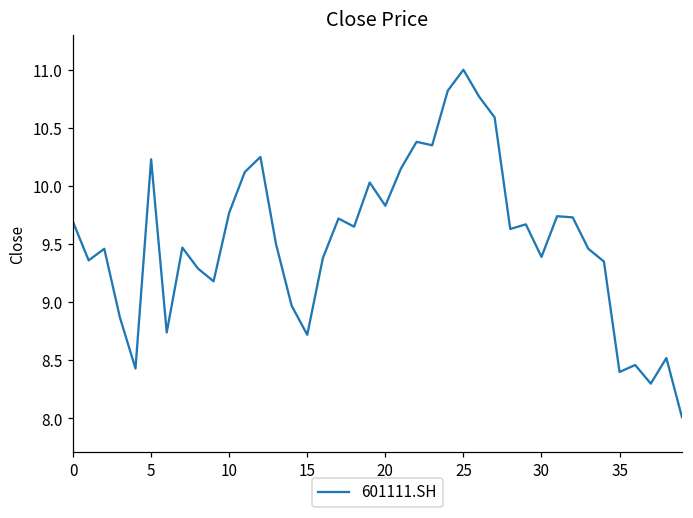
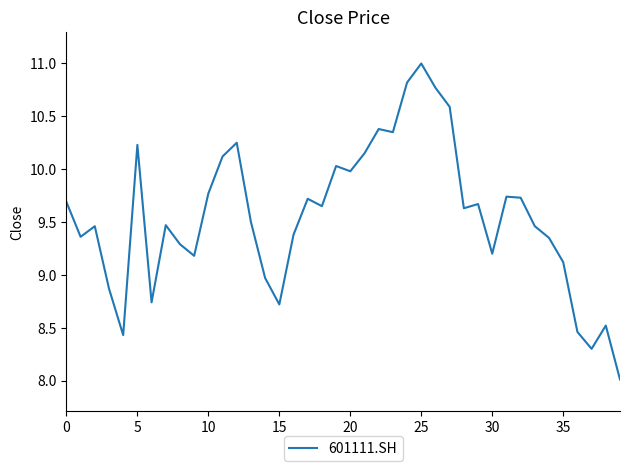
20: 9.83 -> 9.98
30: 9.39 -> 9.20
35: 8.40 -> 9.12
